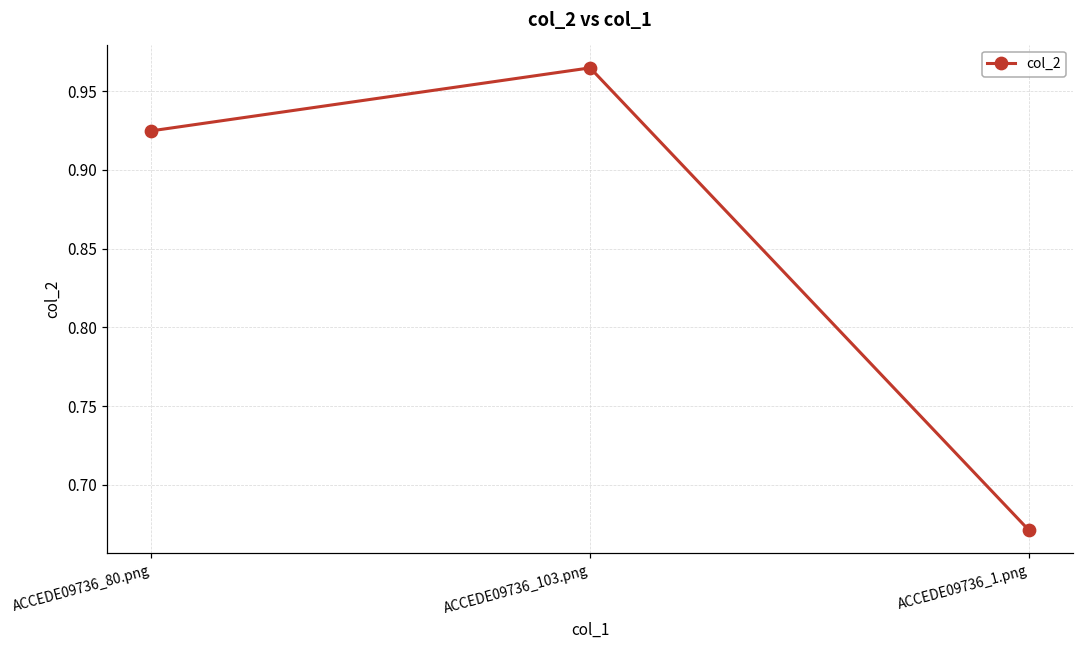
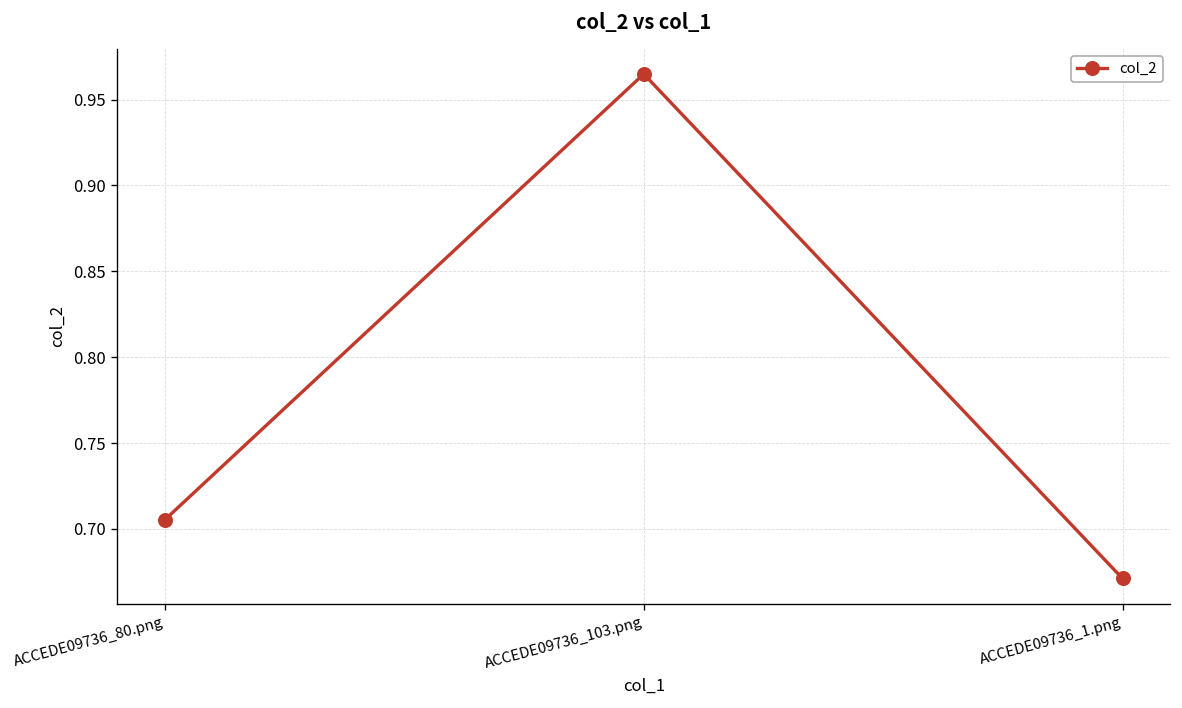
ACCEDE09736_80.png: 0.925 -> 0.705
